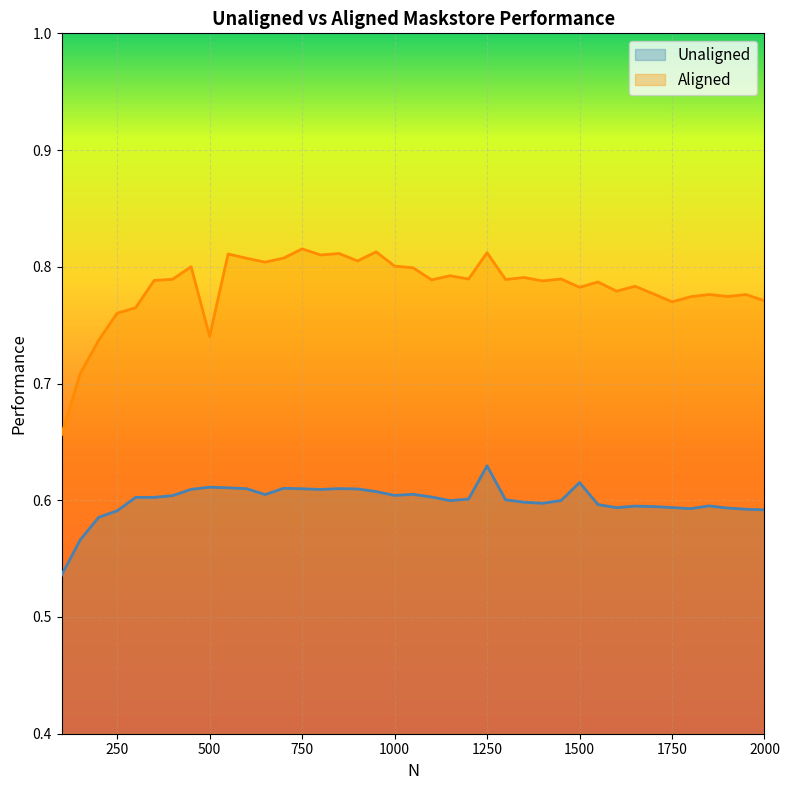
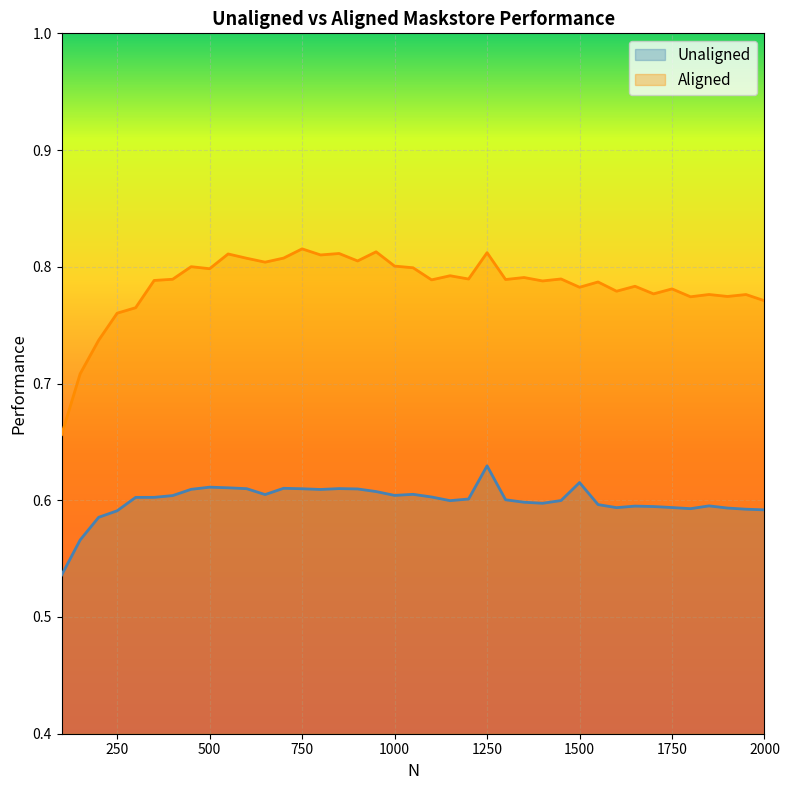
Aligned, 500: 0.740 -> 0.798
Aligned, 1750: 0.770 -> 0.781
